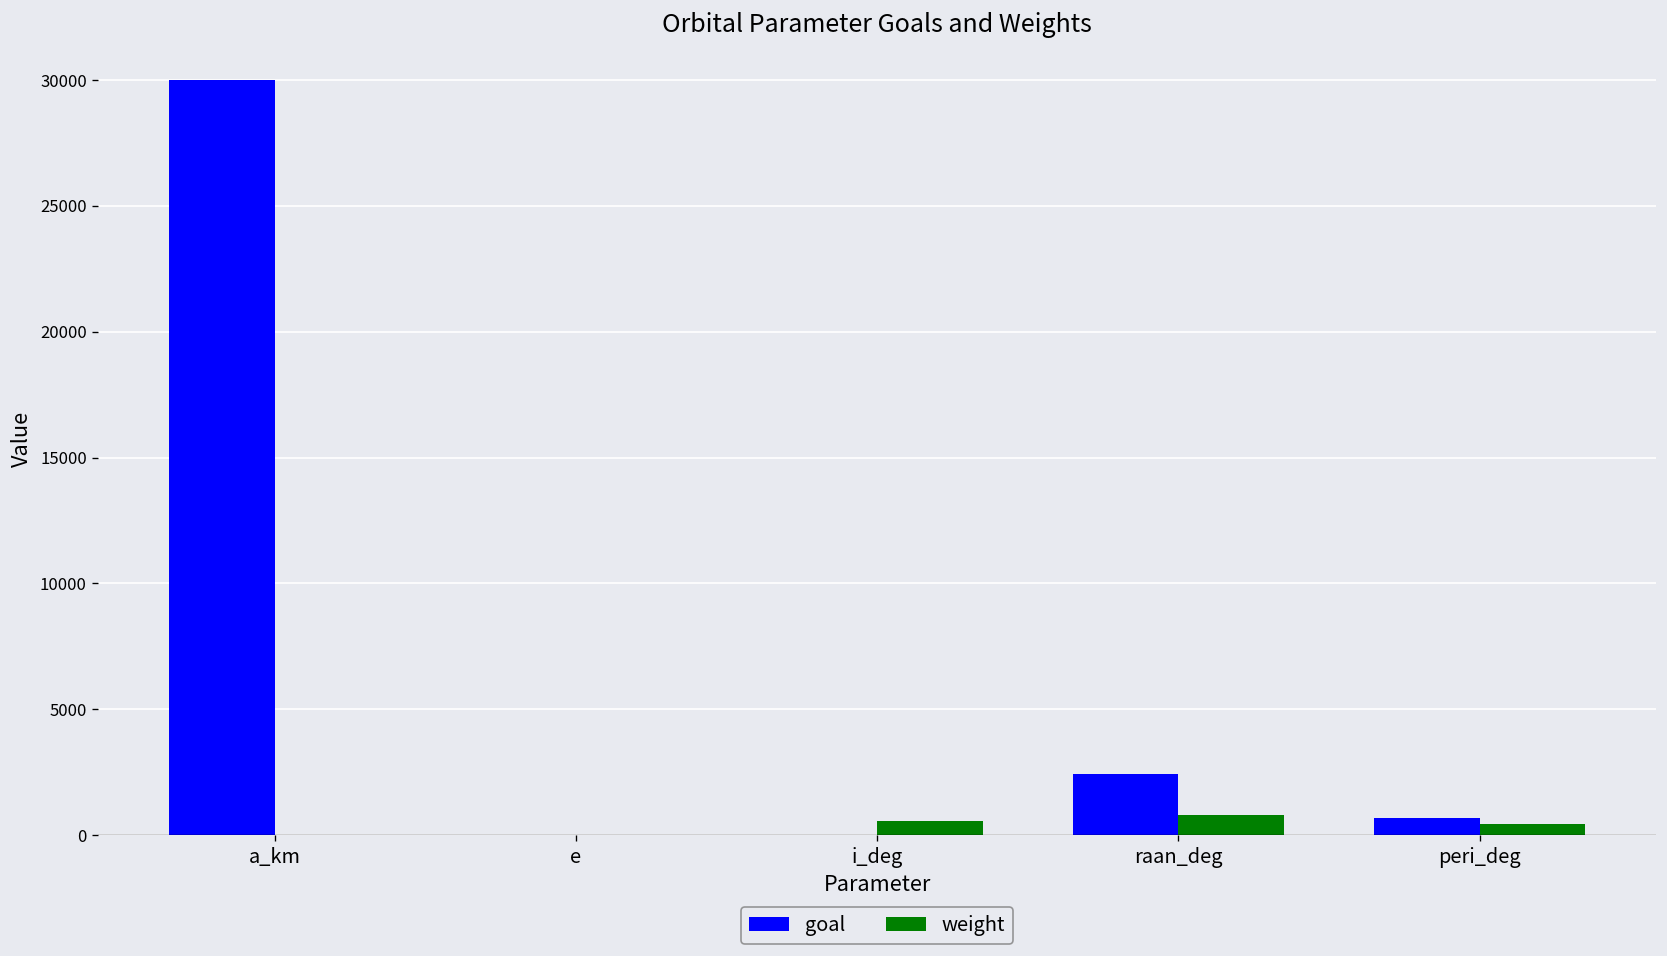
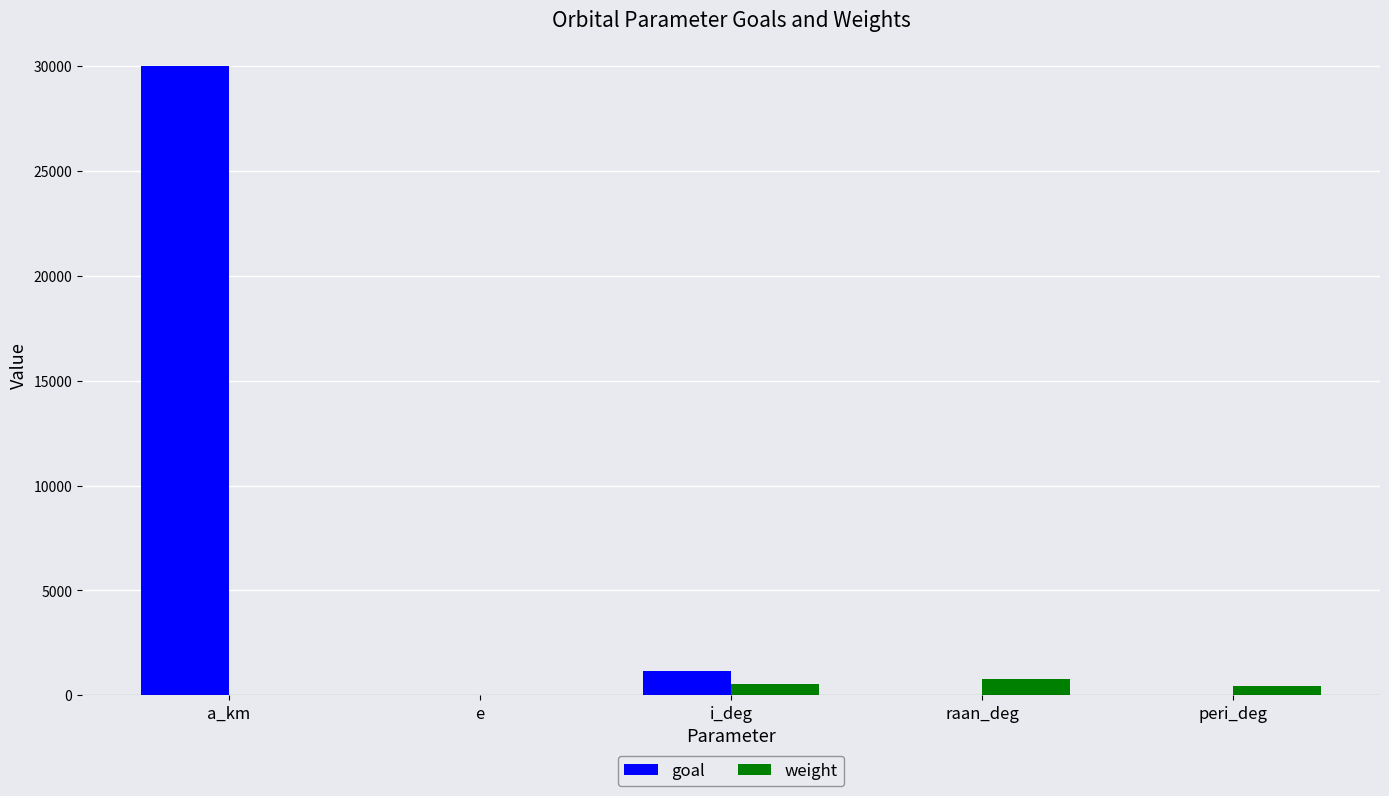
goal, i_deg: 0 -> 1200
goal, raan_deg: 2400 -> 0
goal, peri_deg: 700 -> 0
